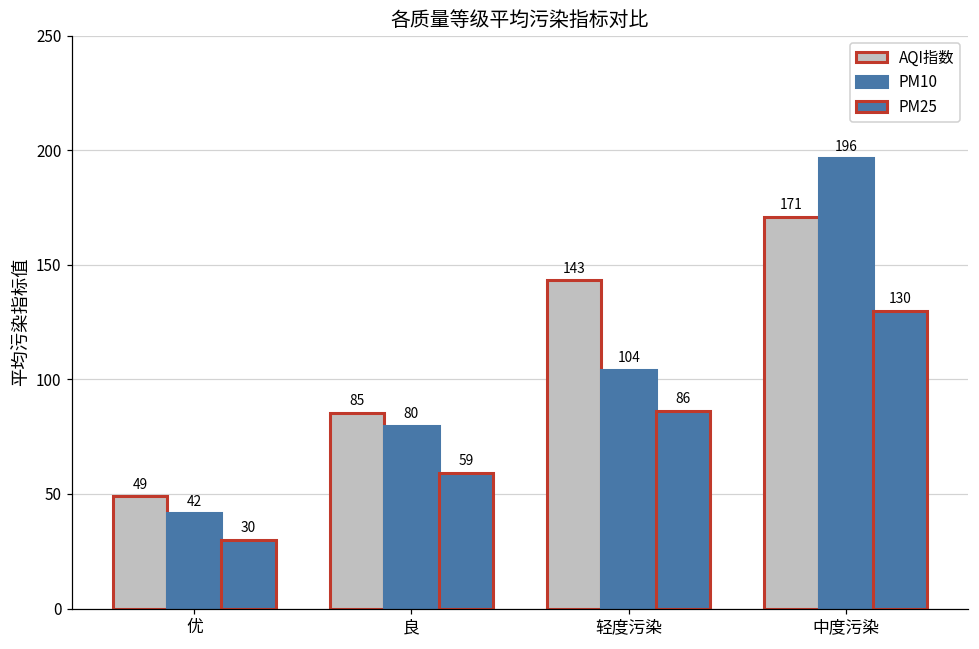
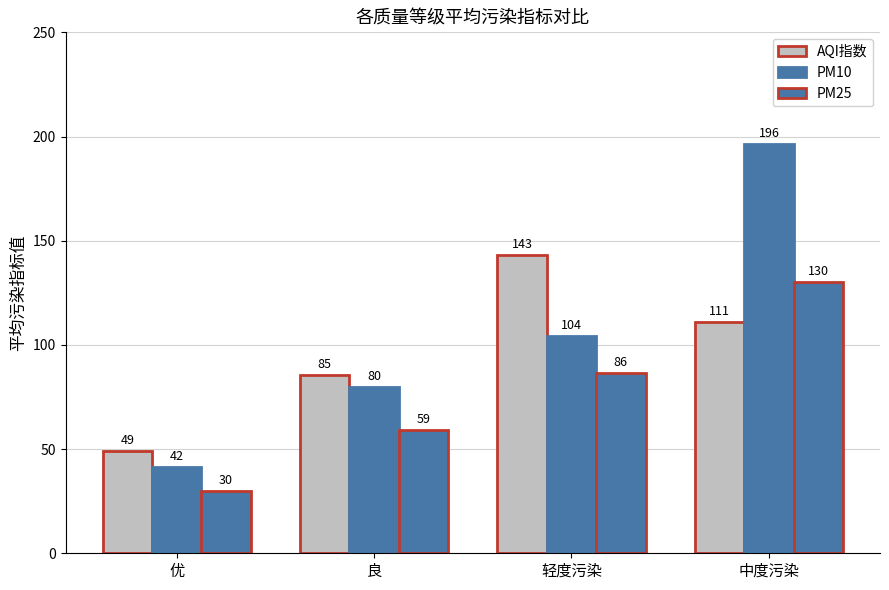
AQI指数, 中度污染: 171 -> 111
